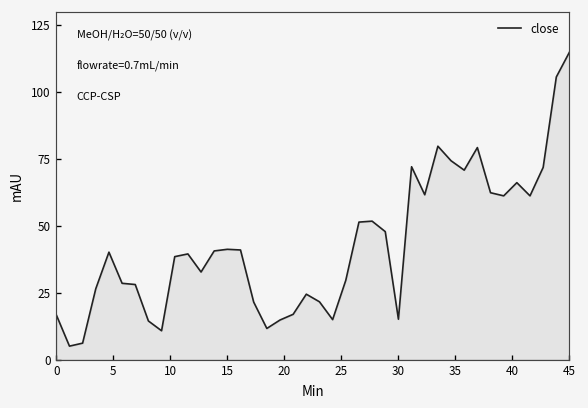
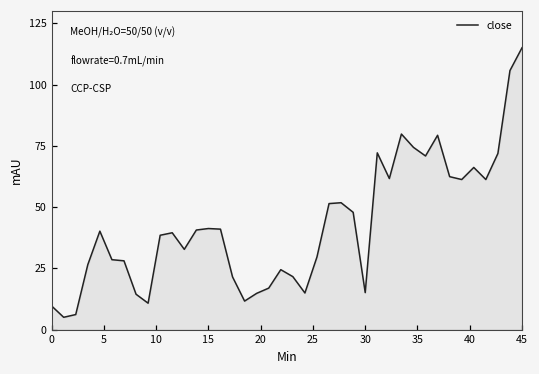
0: 17 -> 10
